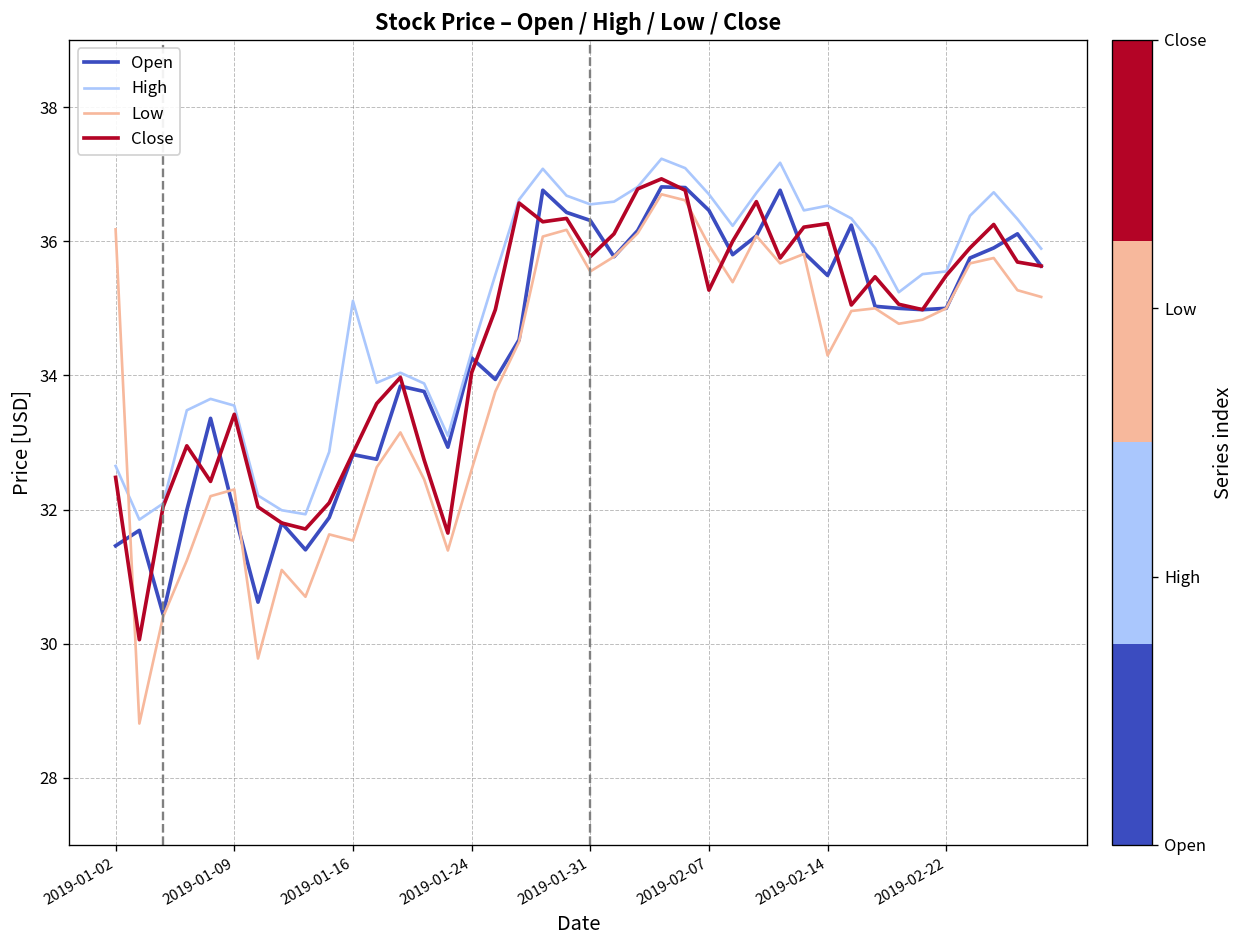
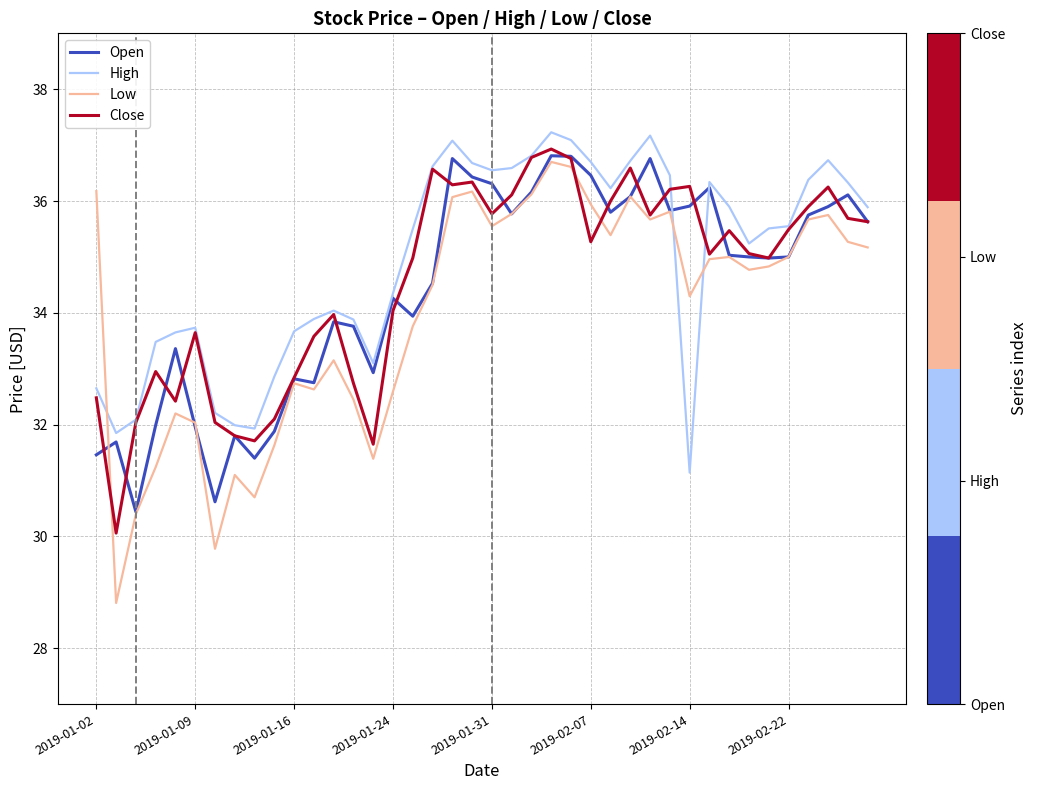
High, 2019-01-09: 33.5 -> 33.7
Low, 2019-01-09: 32.3 -> 32.0
Close, 2019-01-09: 33.4 -> 33.6
High, 2019-01-16: 35.1 -> 33.7
Low, 2019-01-16: 31.5 -> 32.7
Open, 2019-02-14: 35.5 -> 35.9
High, 2019-02-14: 36.5 -> 31.1
